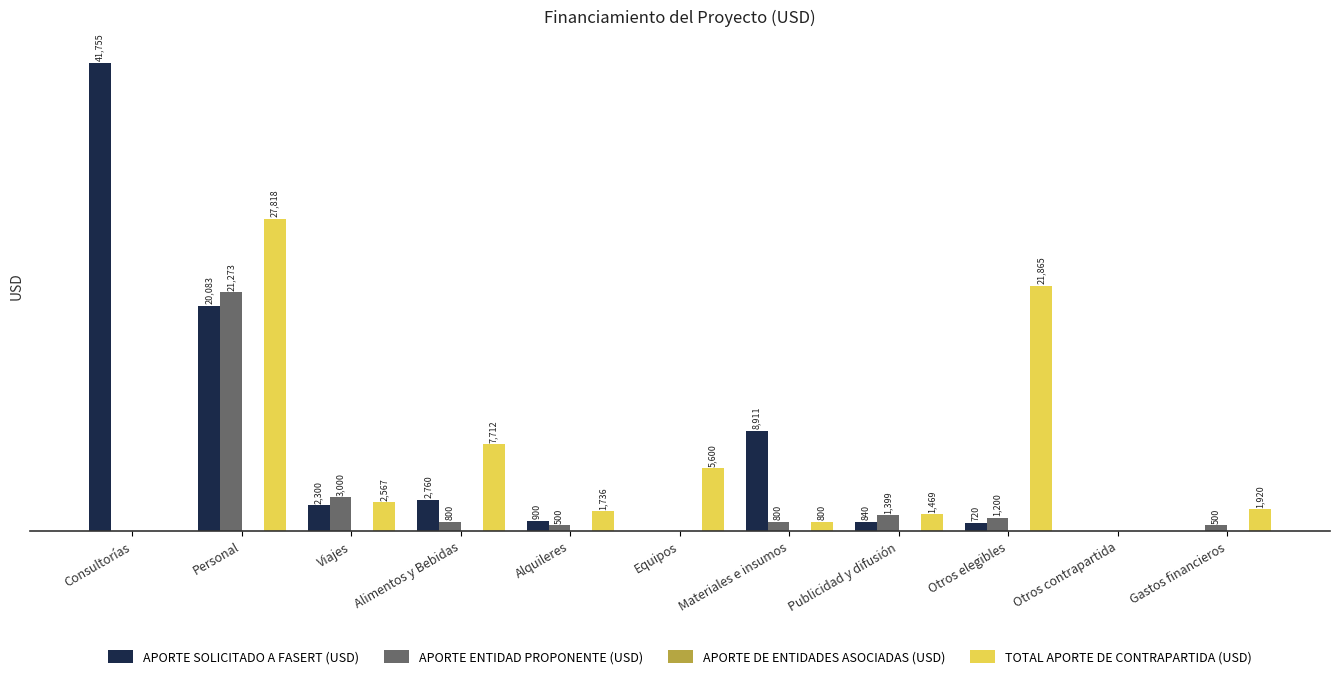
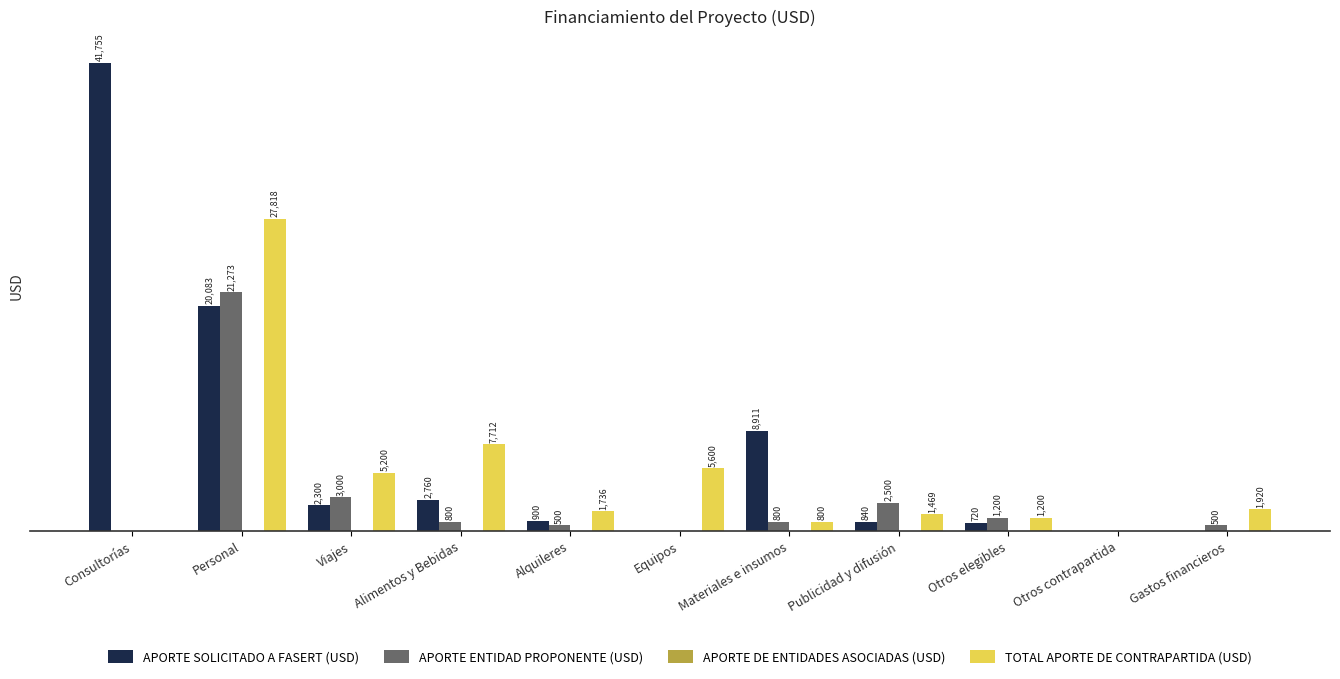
TOTAL APORTE DE CONTRAPARTIDA (USD), Viajes: 2,567 -> 5,200
APORTE ENTIDAD PROPONENTE (USD), Publicidad y difusión: 1,399 -> 2,500
TOTAL APORTE DE CONTRAPARTIDA (USD), Otros elegibles: 21,865 -> 1,200
